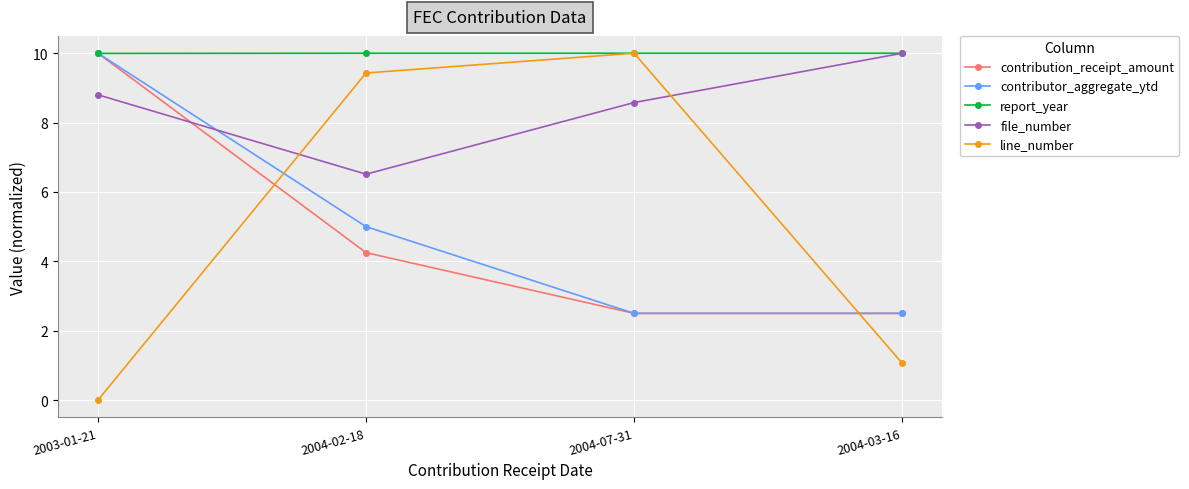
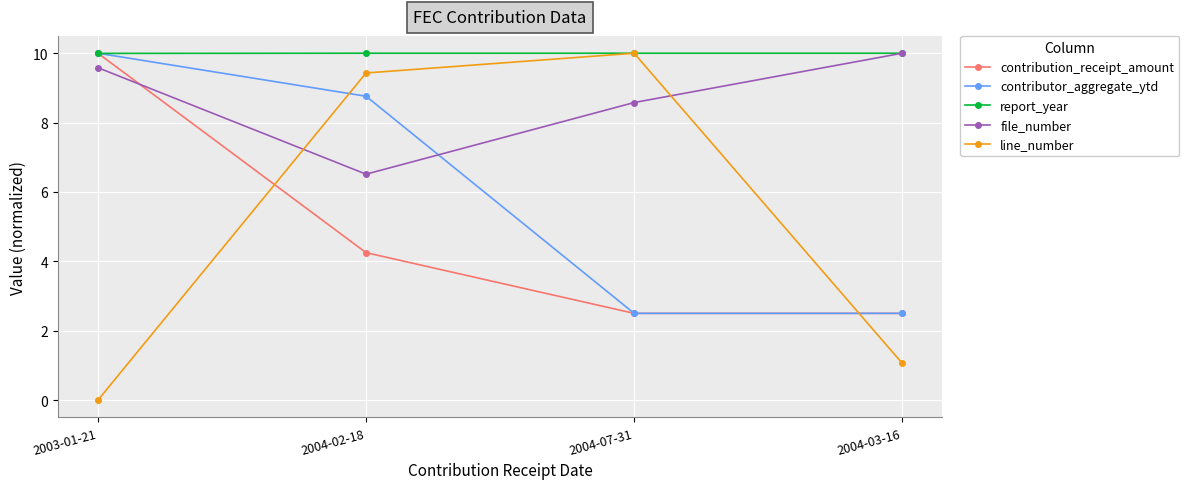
file_number, 2003-01-21: 8.8 -> 9.6
contributor_aggregate_ytd, 2004-02-18: 5.0 -> 8.8
